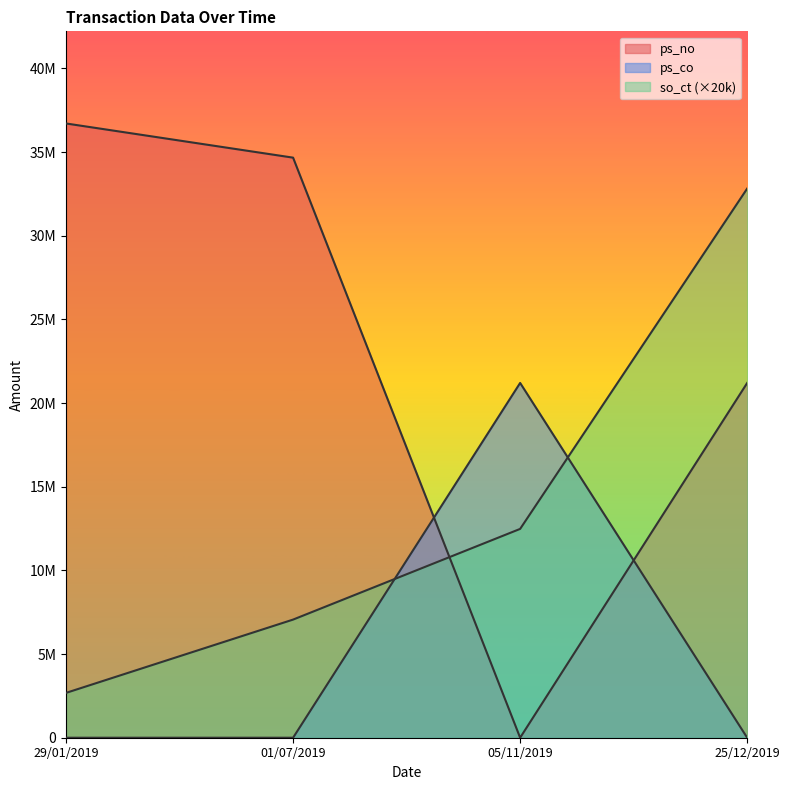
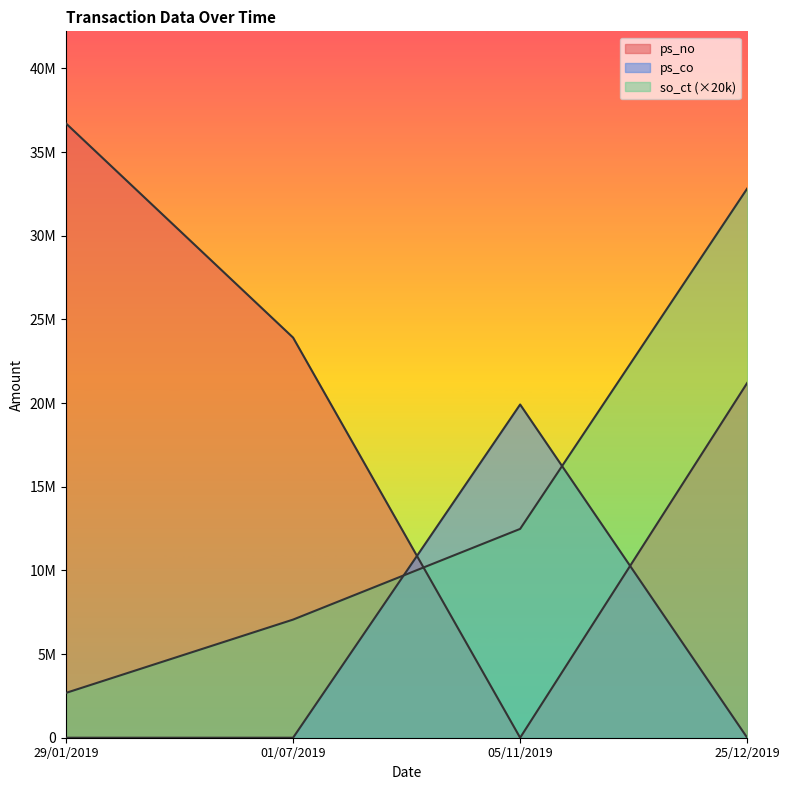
ps_no, 01/07/2019: 34700000 -> 23900000
ps_co, 05/11/2019: 21200000 -> 19900000
